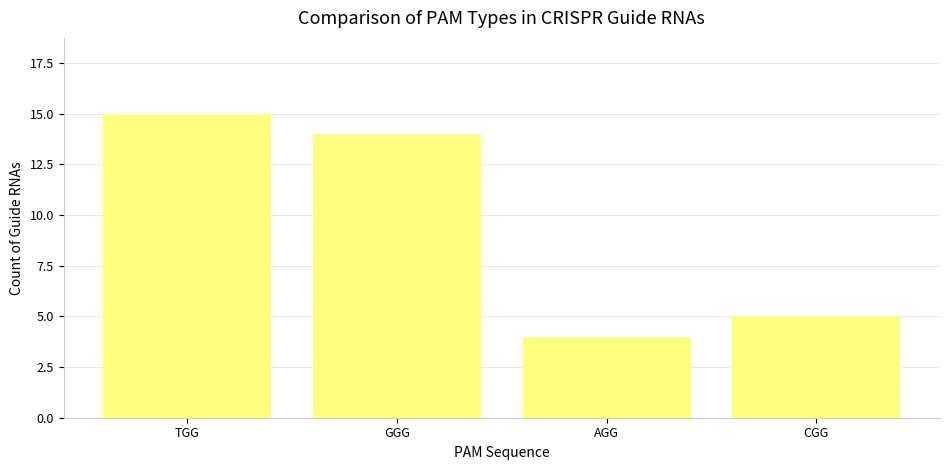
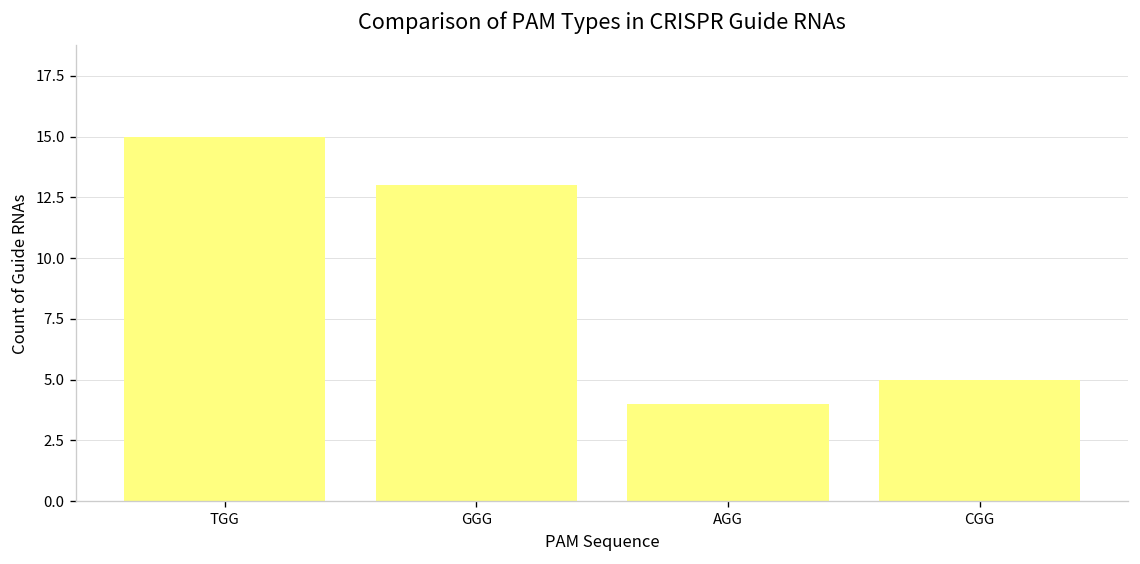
GGG: 14 -> 13
